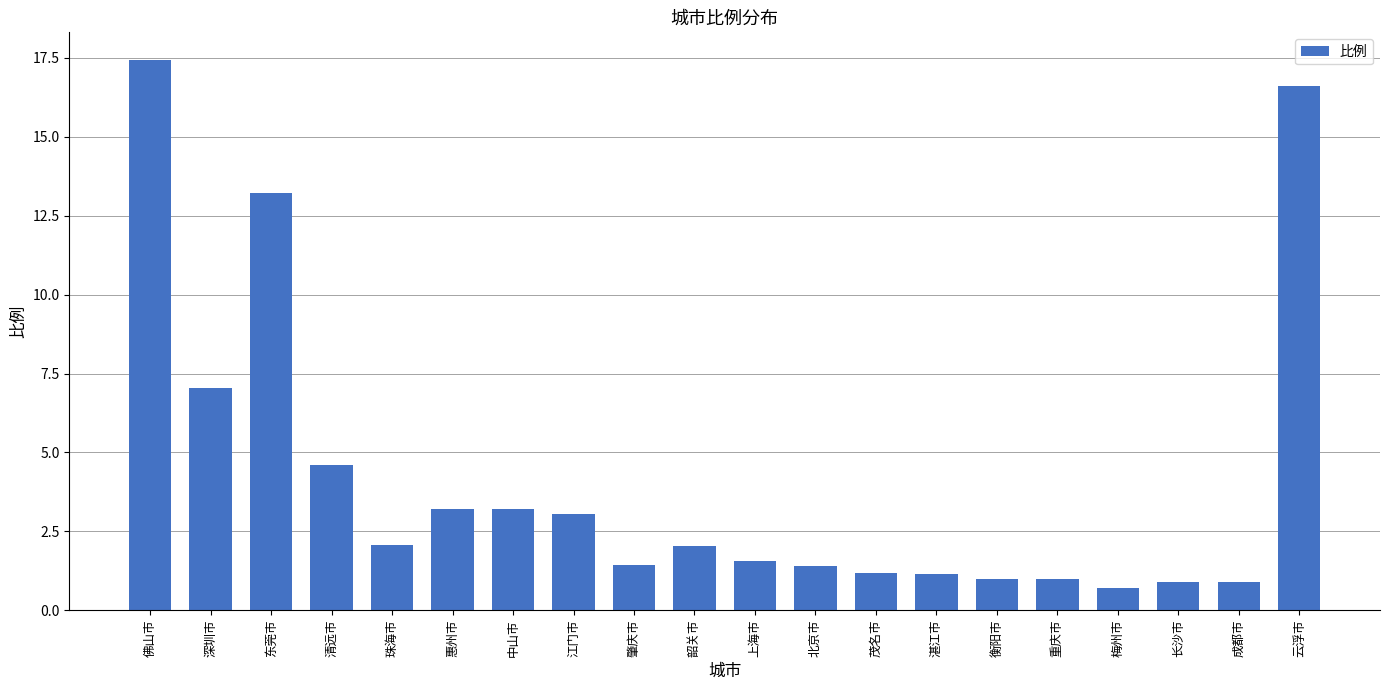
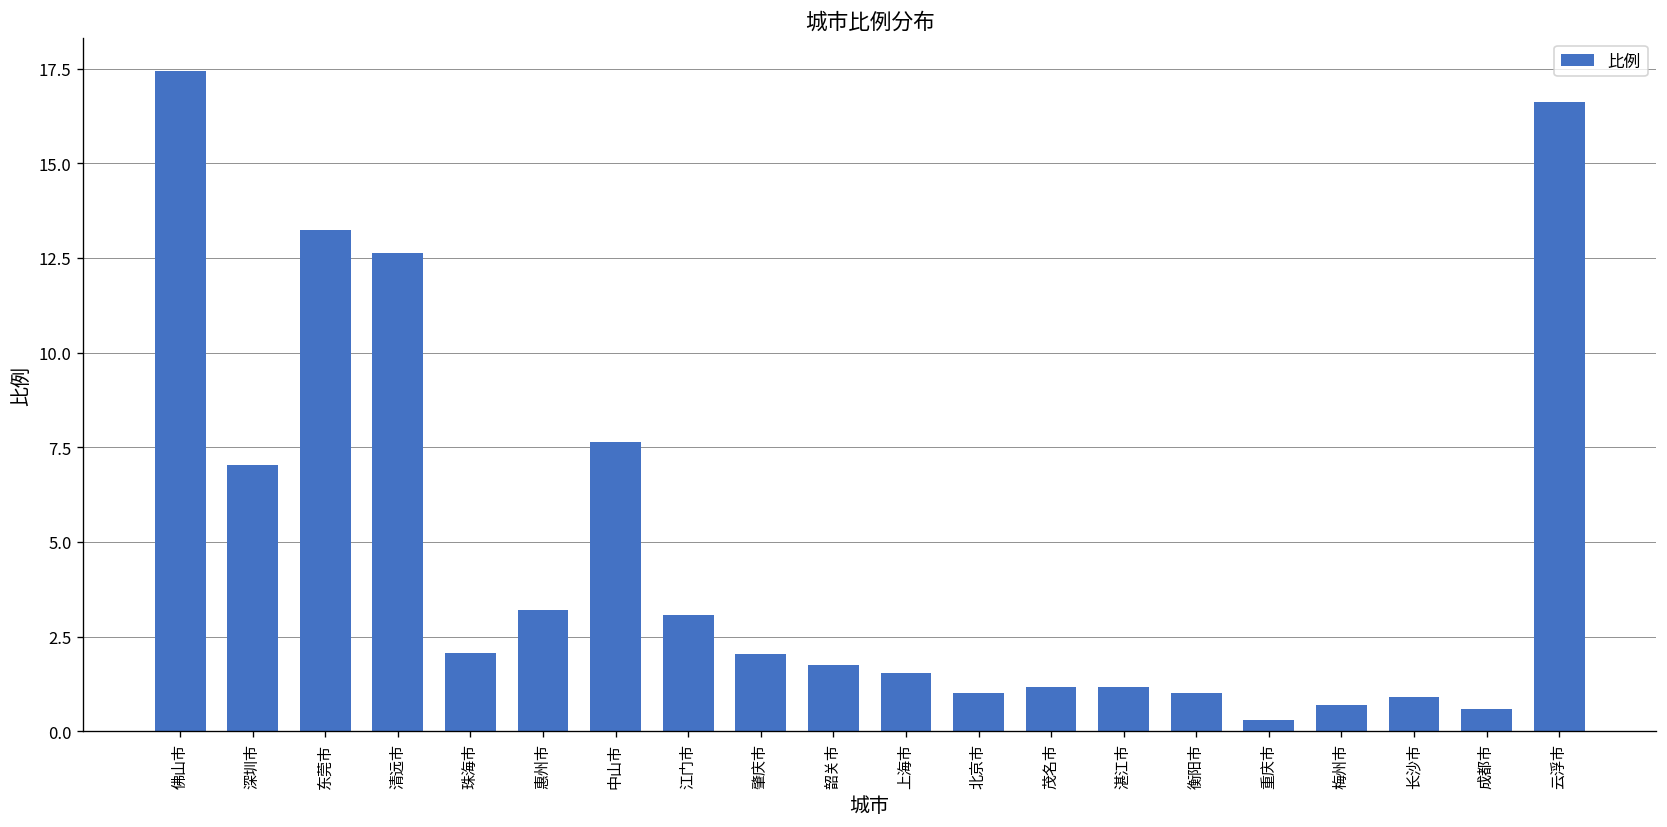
清远市: 4.6 -> 12.6
中山市: 3.2 -> 7.6
肇庆市: 1.4 -> 2.1
韶关市: 2.0 -> 1.8
北京市: 1.4 -> 1.0
重庆市: 1.0 -> 0.3
成都市: 0.9 -> 0.6
